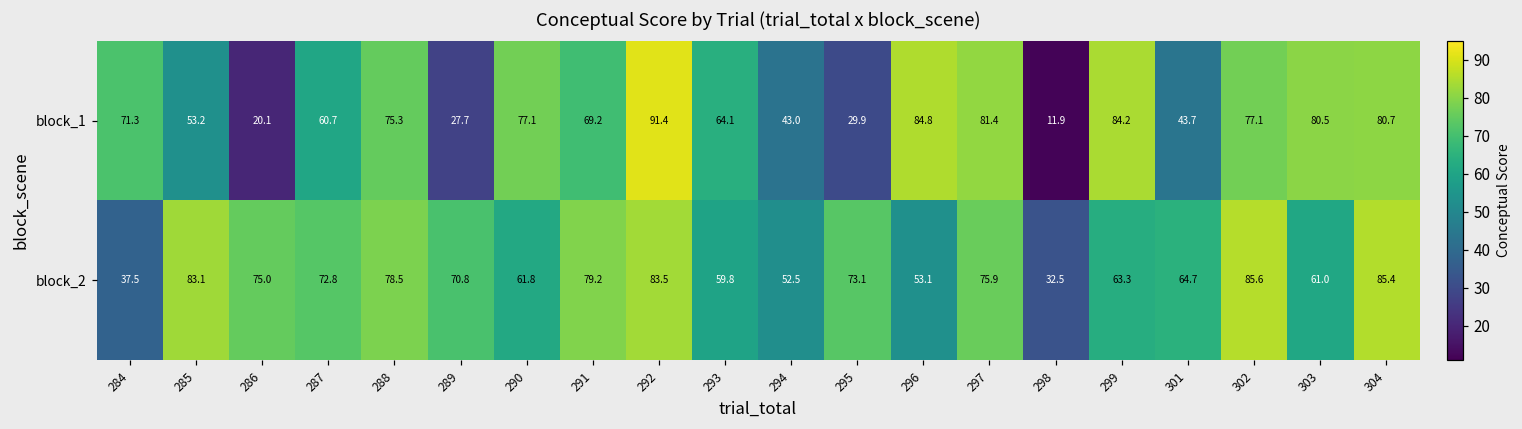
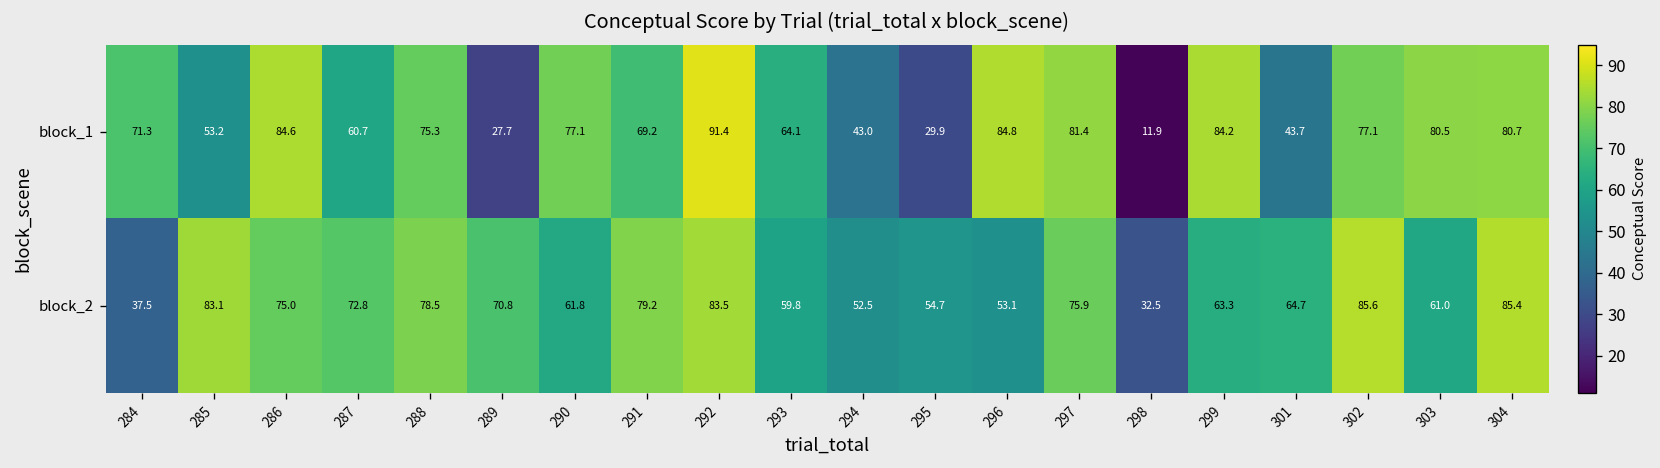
block_1, 286: 20.1 -> 84.6
block_2, 295: 73.1 -> 54.7
